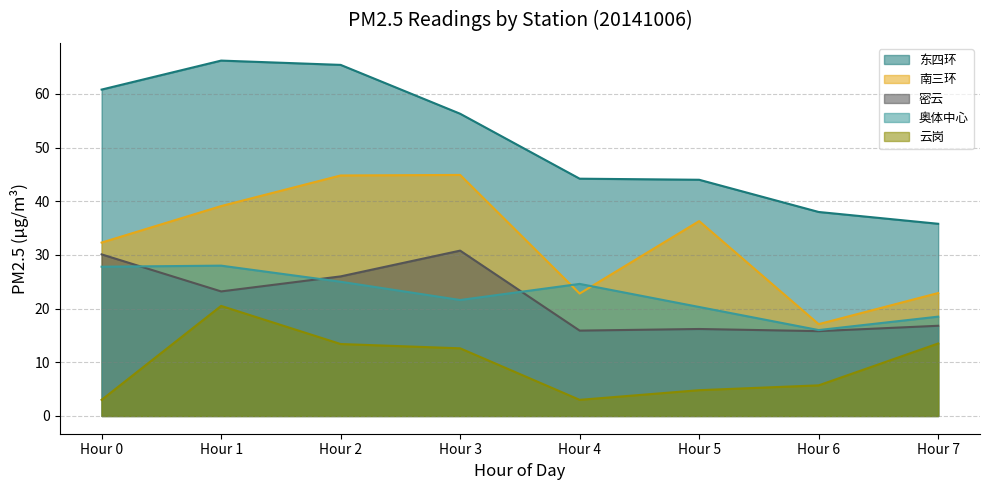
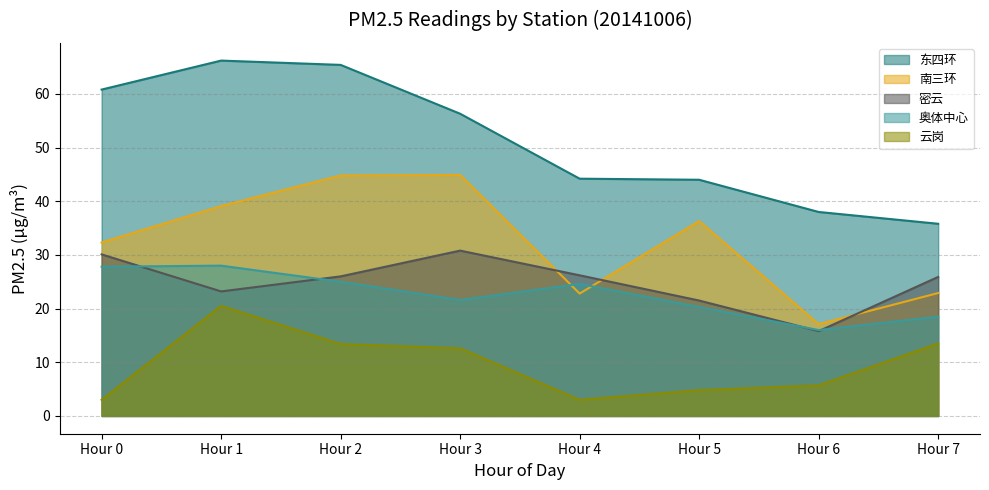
密云, Hour 4: 16 -> 26
密云, Hour 5: 16 -> 22
密云, Hour 7: 17 -> 26
